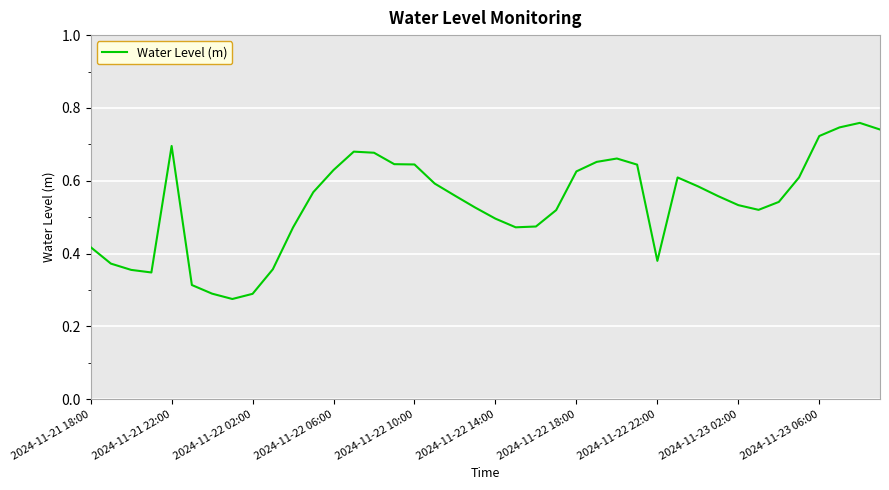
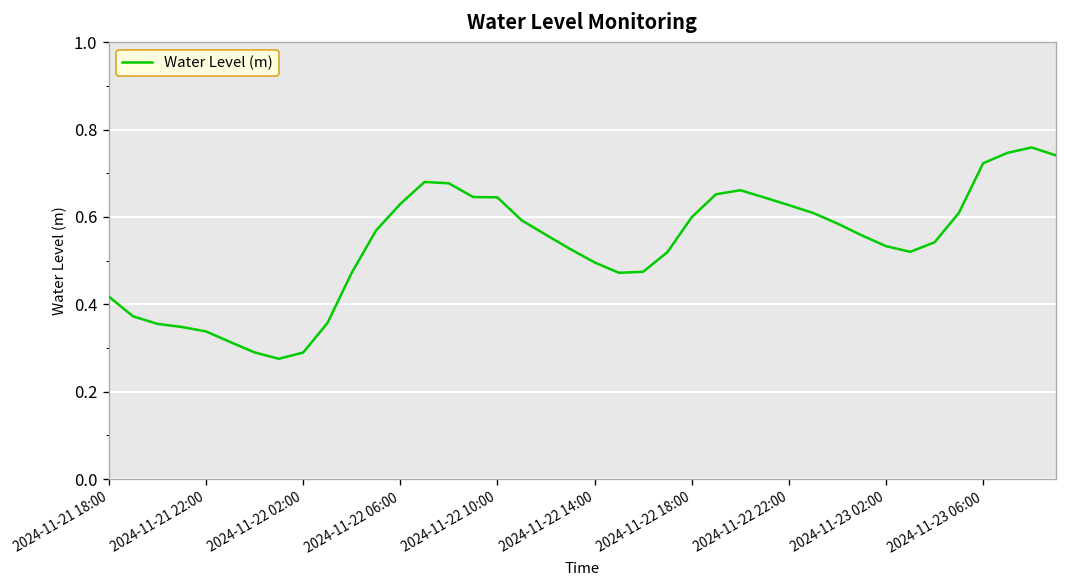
2024-11-21 22:00: 0.70 -> 0.34
2024-11-22 18:00: 0.63 -> 0.60
2024-11-22 22:00: 0.38 -> 0.63
